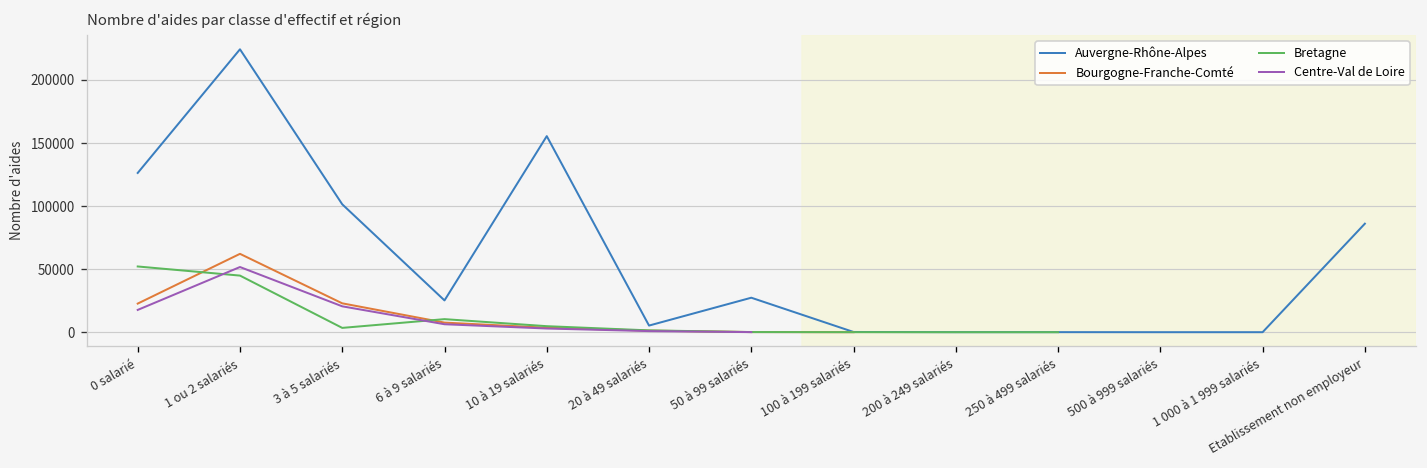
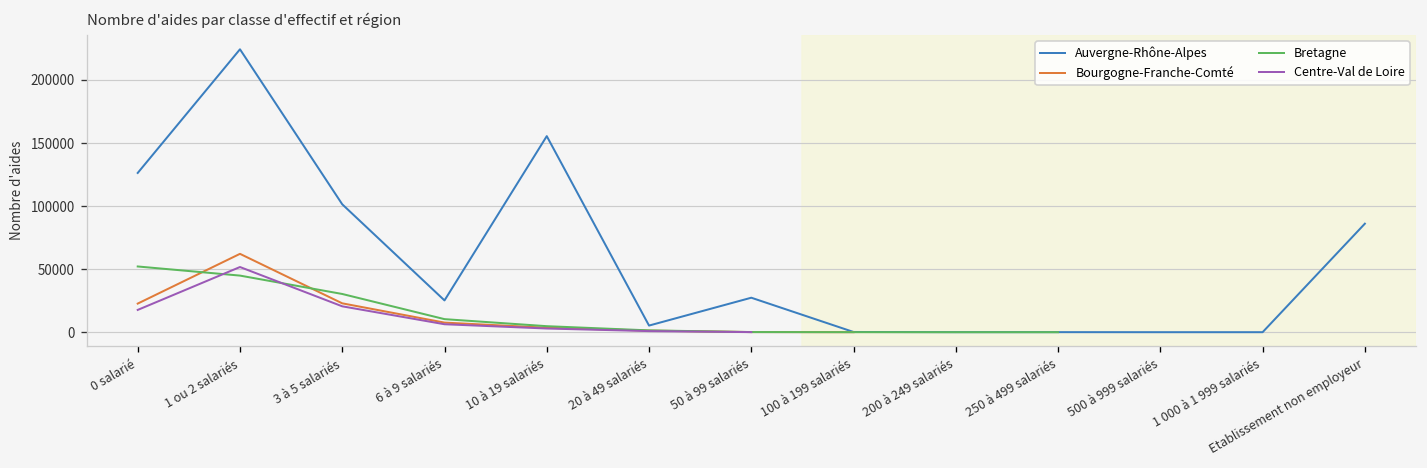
Bretagne, 3 à 5 salariés: 3000 -> 30000
